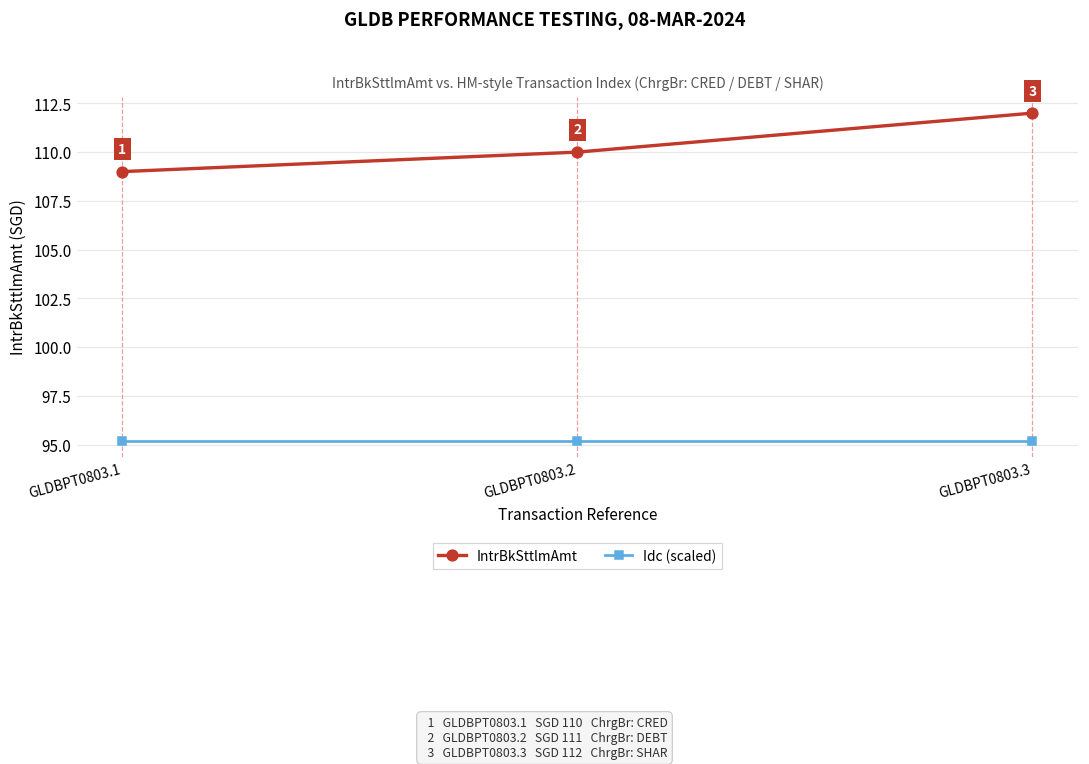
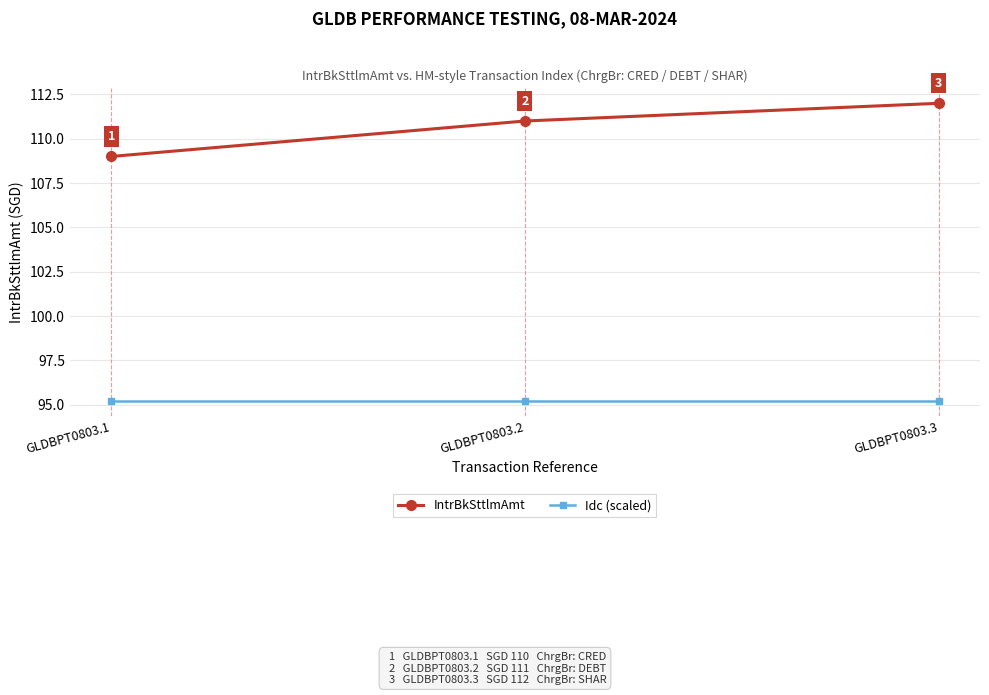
IntrBkSttlmAmt, GLDBPT0803.2: 110 -> 111
